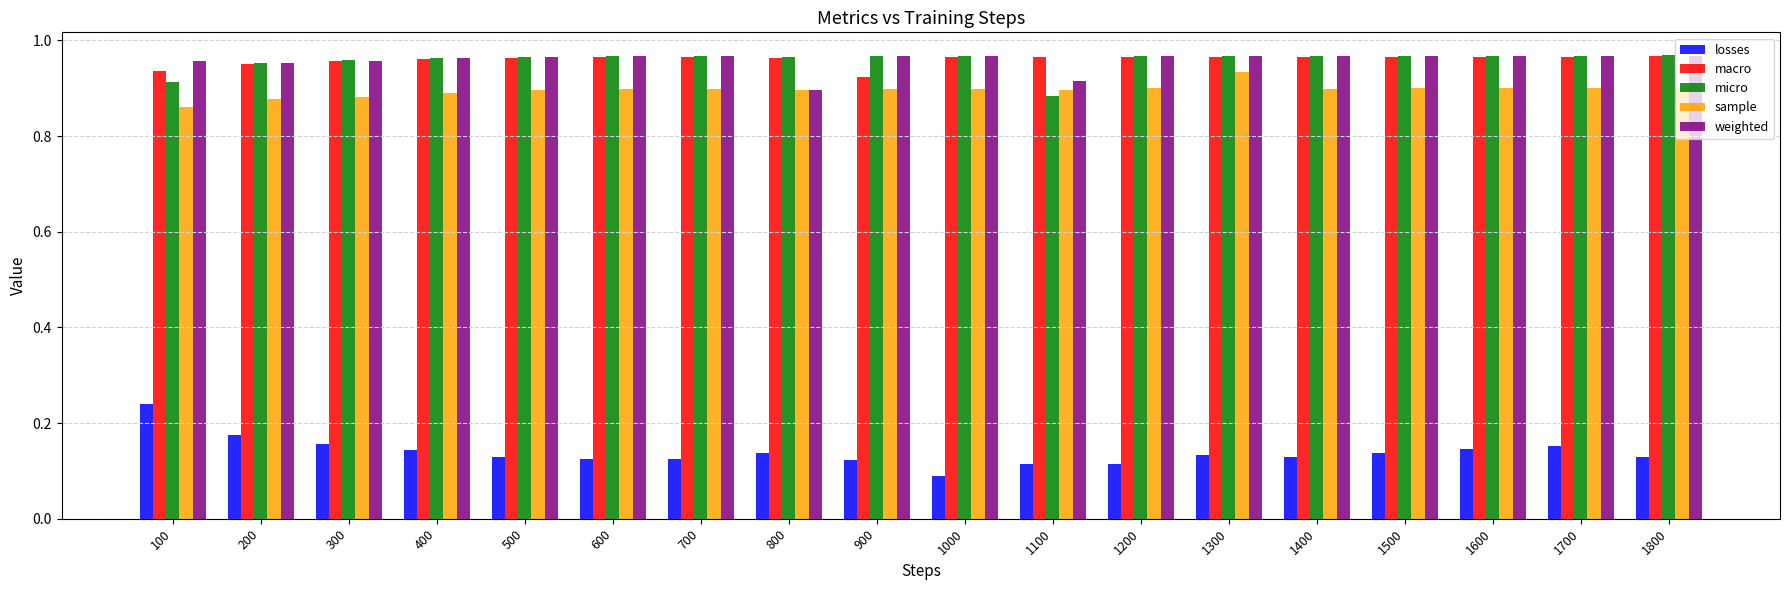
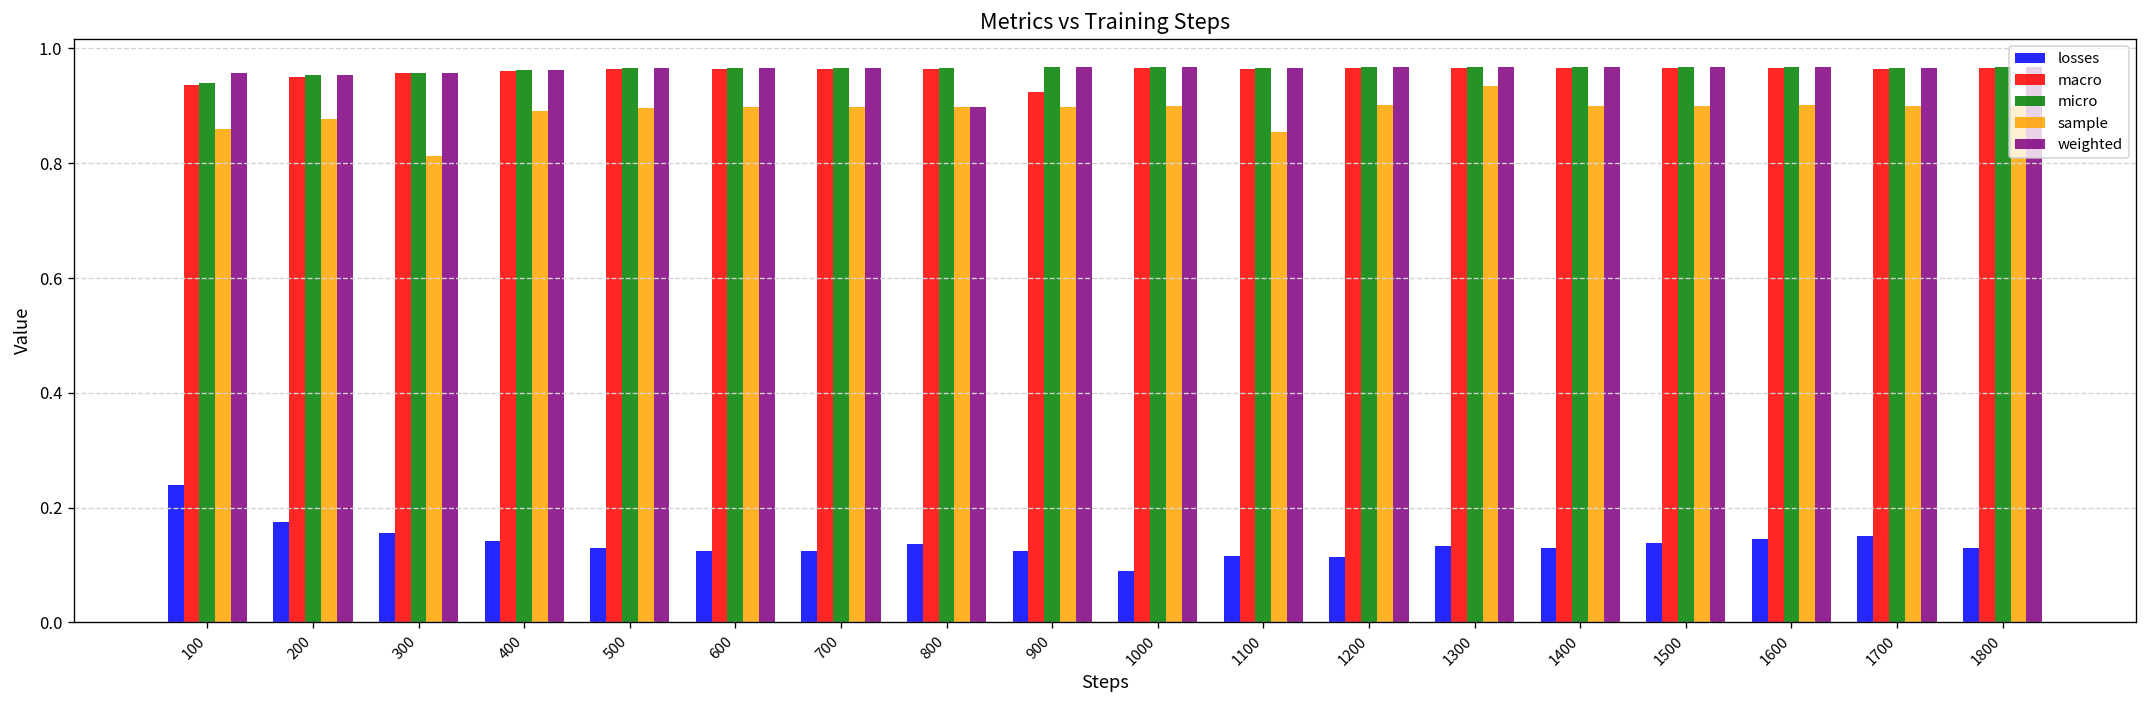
micro, 100: 0.91 -> 0.94
sample, 300: 0.88 -> 0.81
micro, 1100: 0.88 -> 0.97
sample, 1100: 0.90 -> 0.86
weighted, 1100: 0.92 -> 0.97
